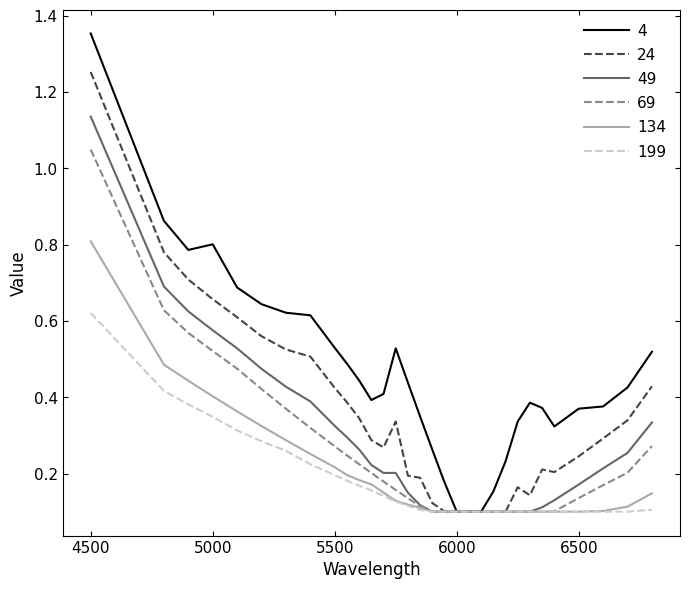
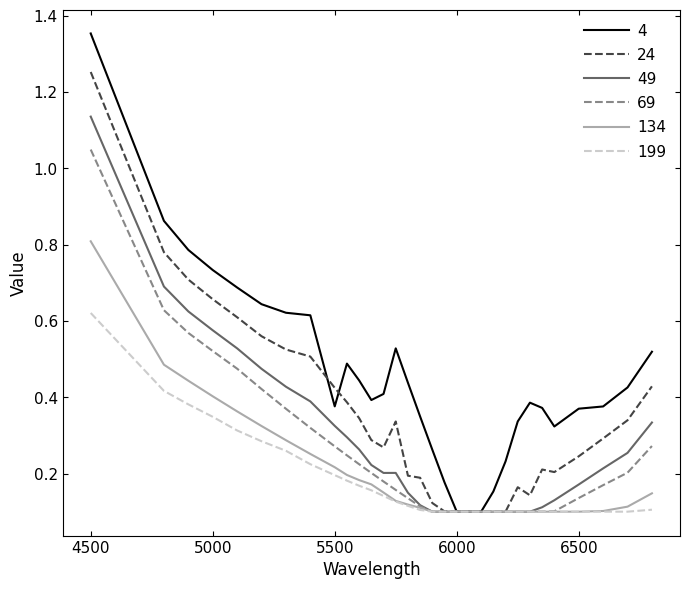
4, 5000: 0.80 -> 0.73
4, 5500: 0.53 -> 0.38
